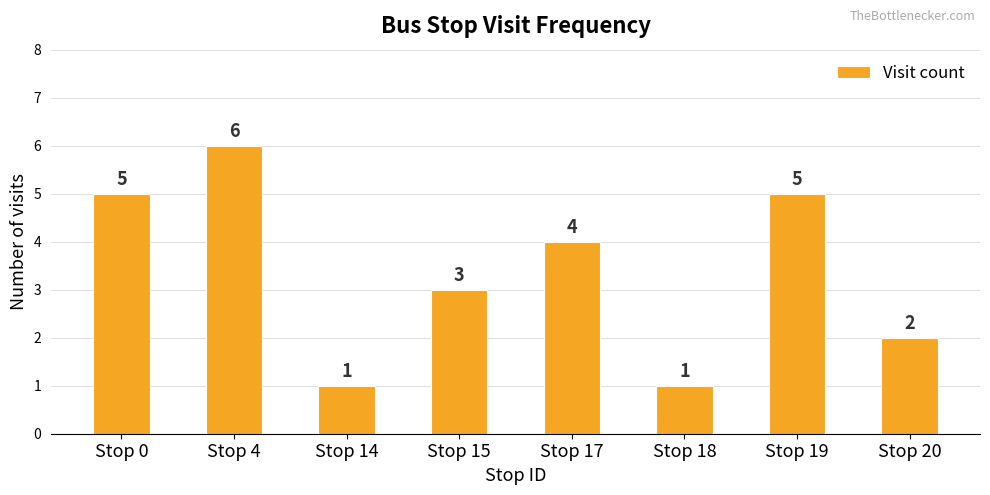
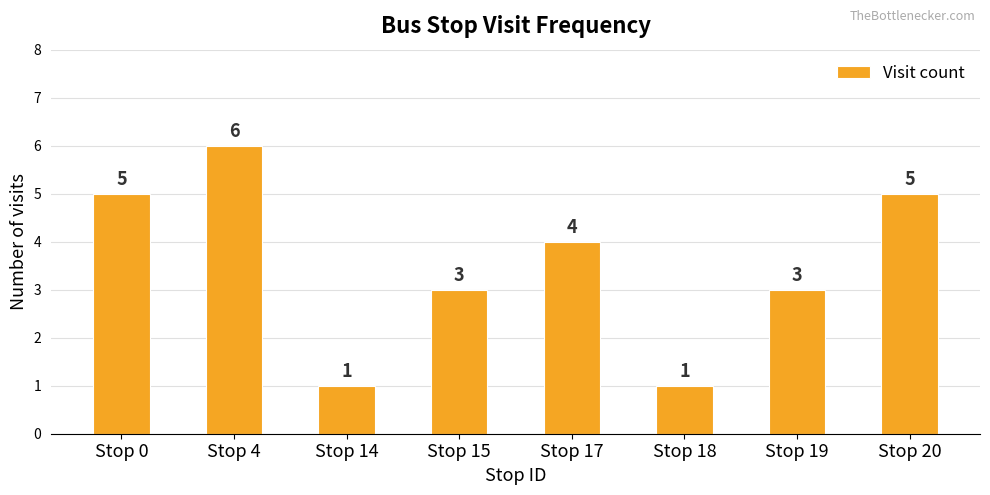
Stop 19: 5 -> 3
Stop 20: 2 -> 5
